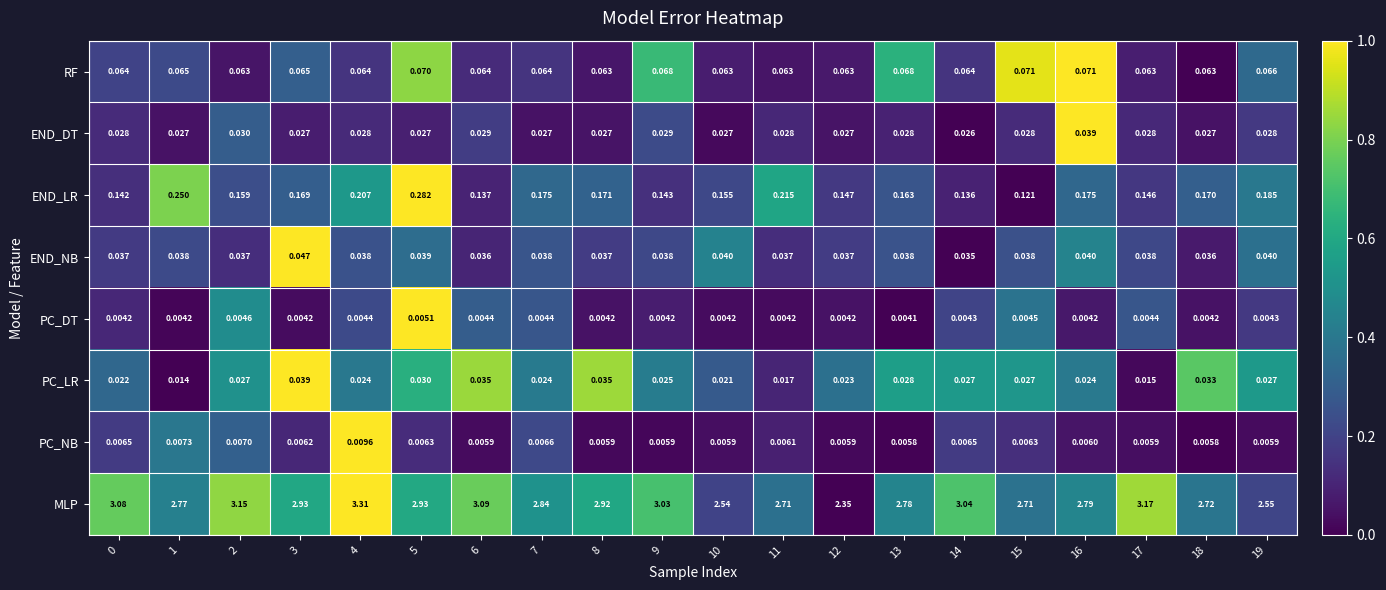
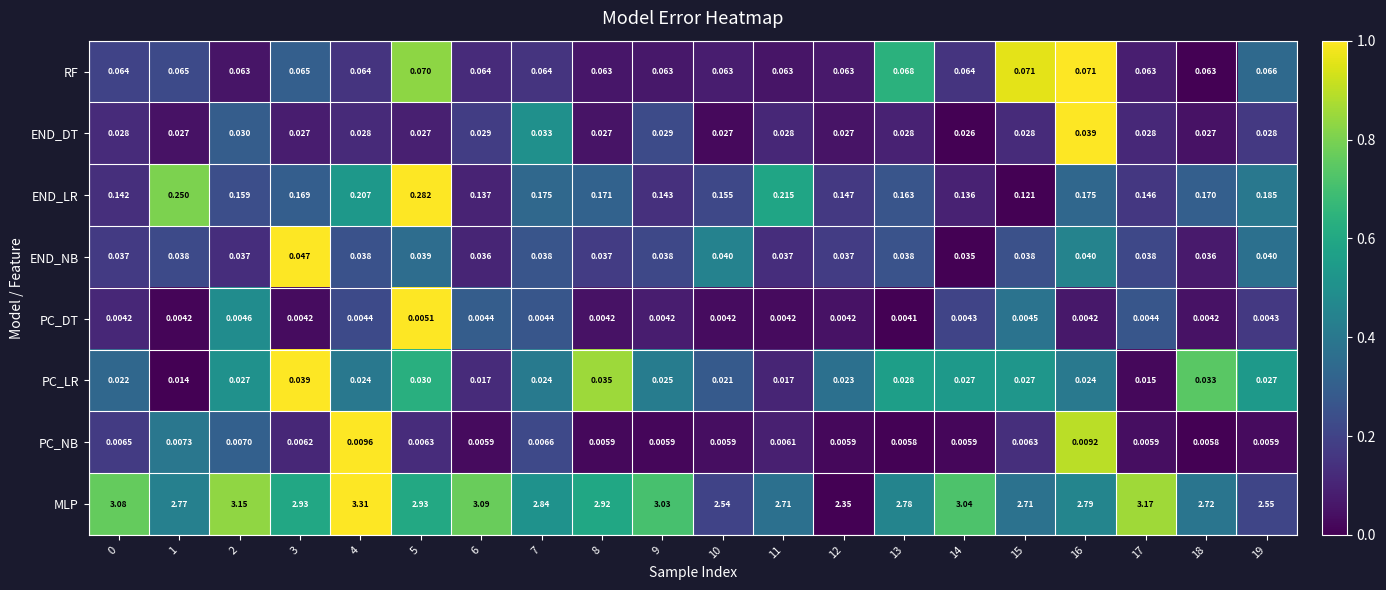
RF, 9: 0.068 -> 0.063
END_DT, 7: 0.027 -> 0.033
PC_LR, 6: 0.035 -> 0.017
PC_NB, 14: 0.0065 -> 0.0059
PC_NB, 16: 0.0060 -> 0.0092
